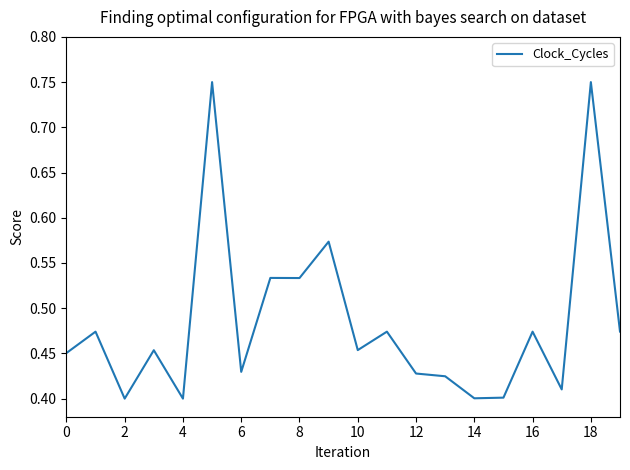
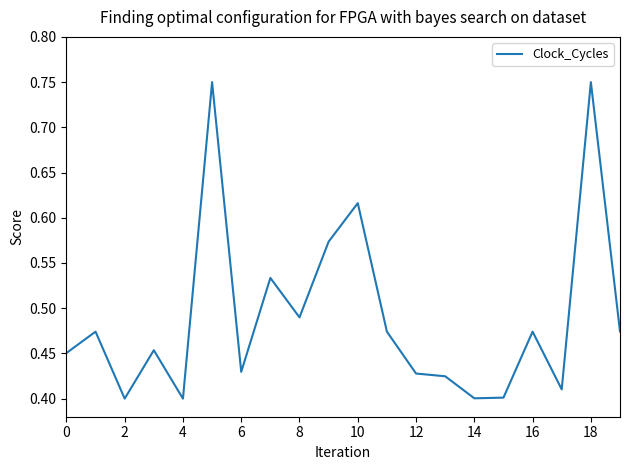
8: 0.53 -> 0.49
10: 0.45 -> 0.62
